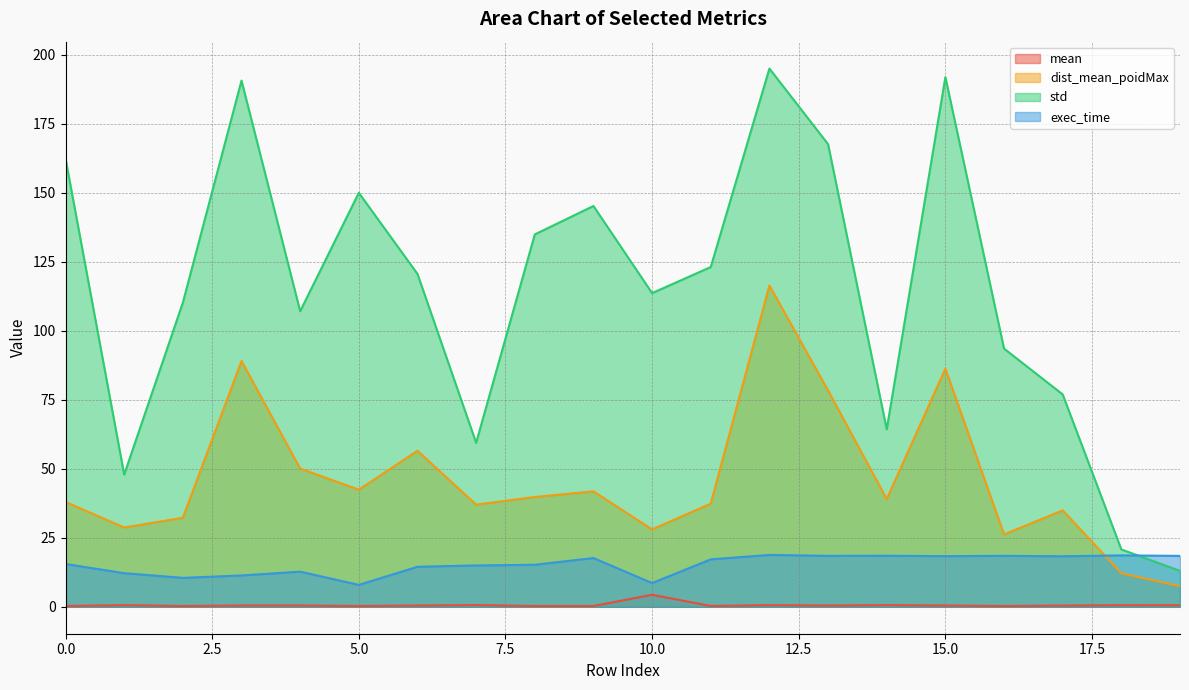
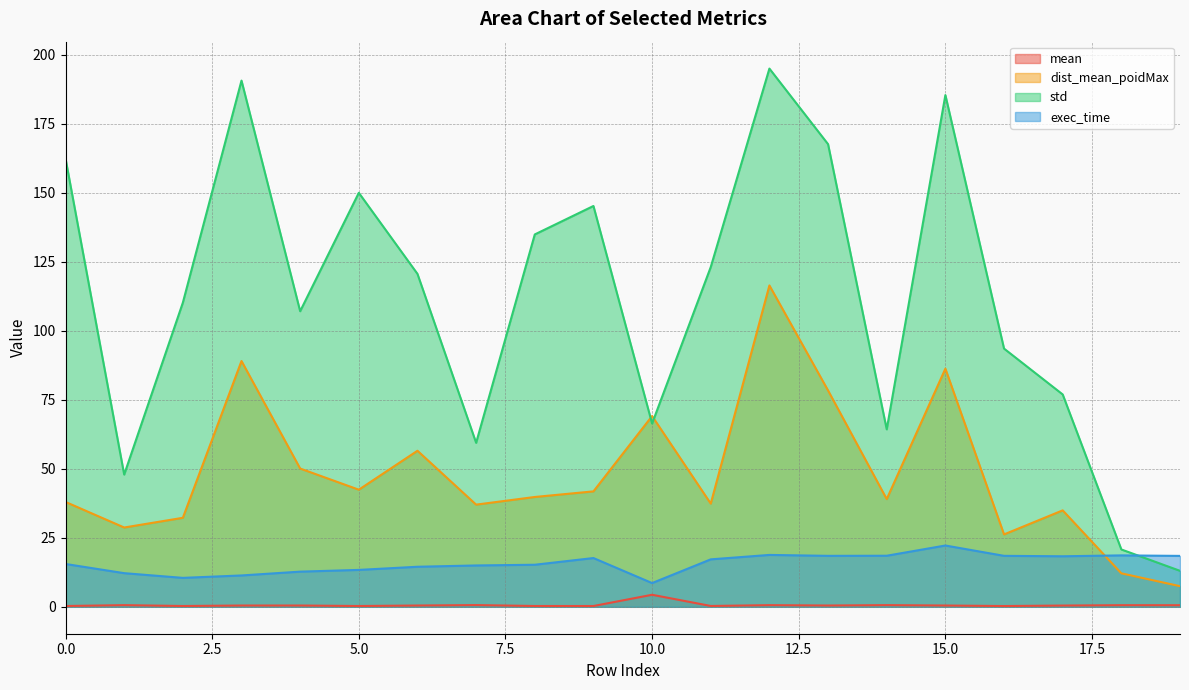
exec_time, 5.0: 8 -> 13
dist_mean_poidMax, 10.0: 28 -> 69
std, 10.0: 114 -> 66
std, 15.0: 192 -> 185
exec_time, 15.0: 18 -> 22
